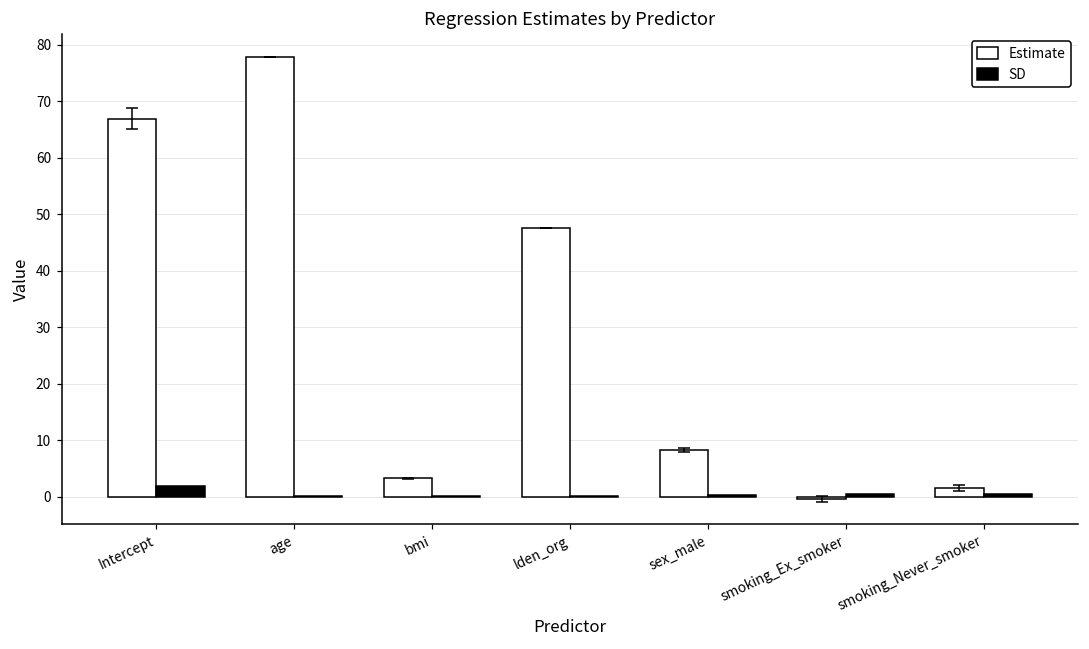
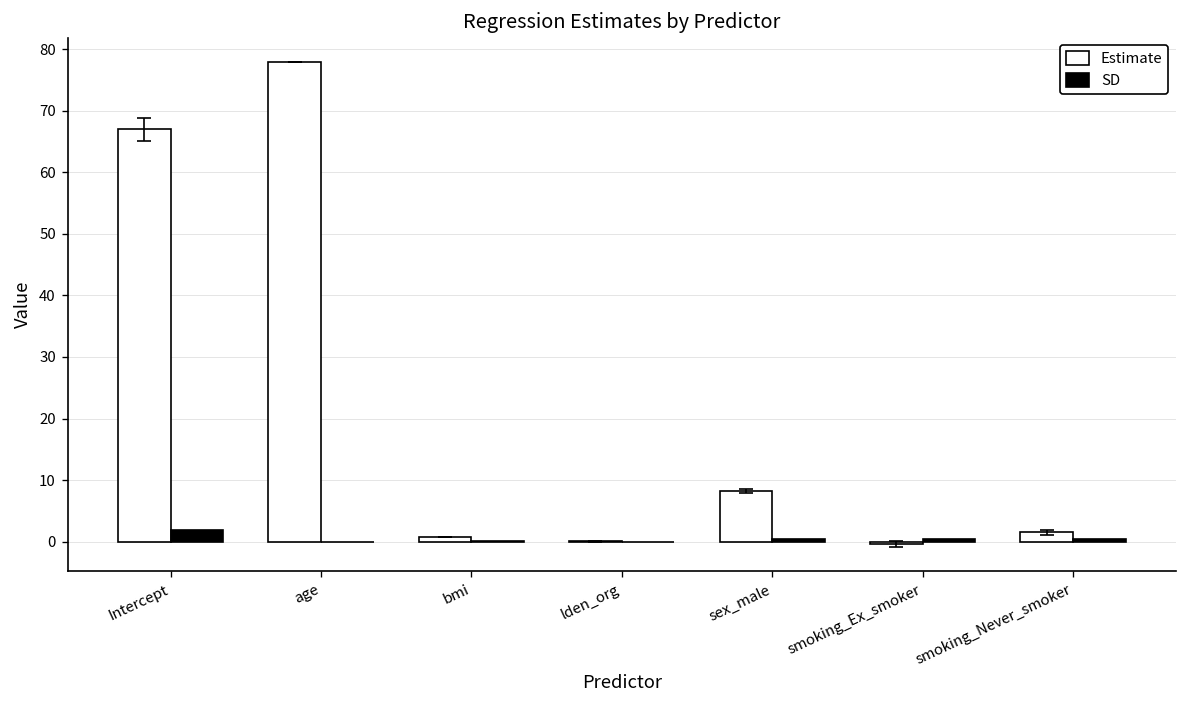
Estimate, bmi: 3 -> 1
Estimate, lden_org: 48 -> 0
